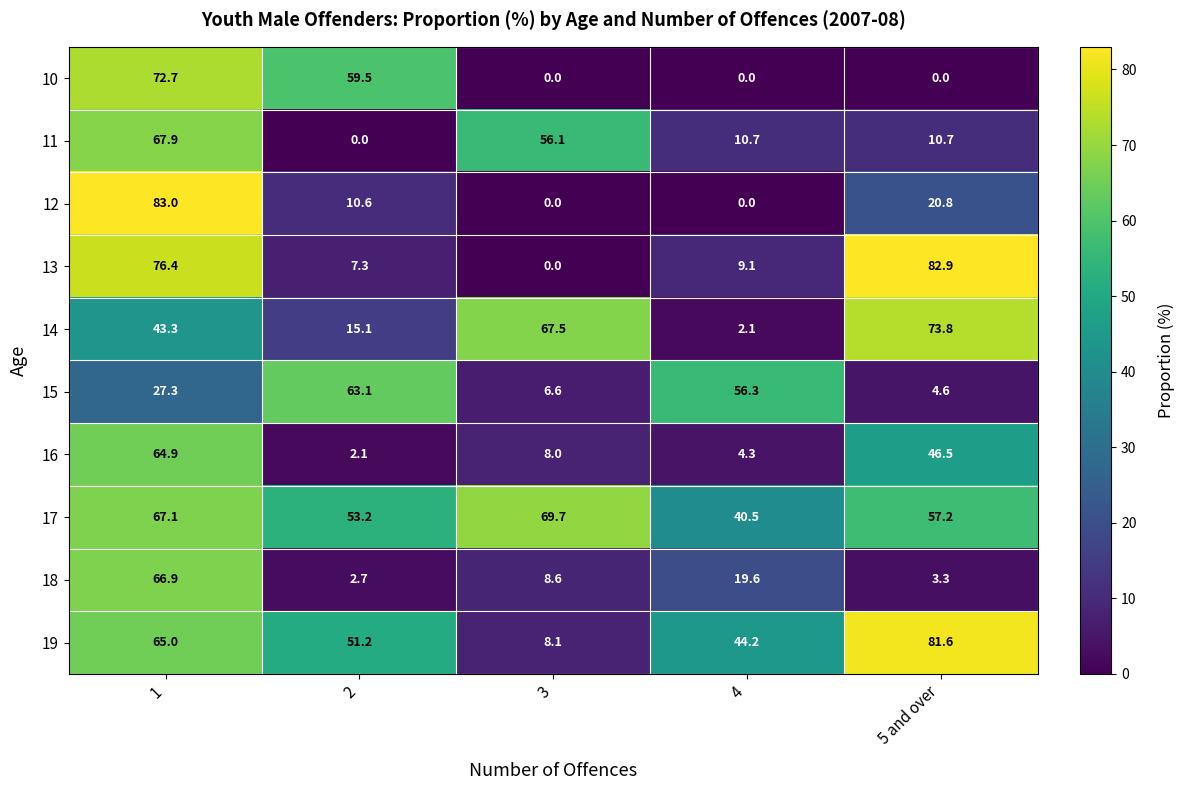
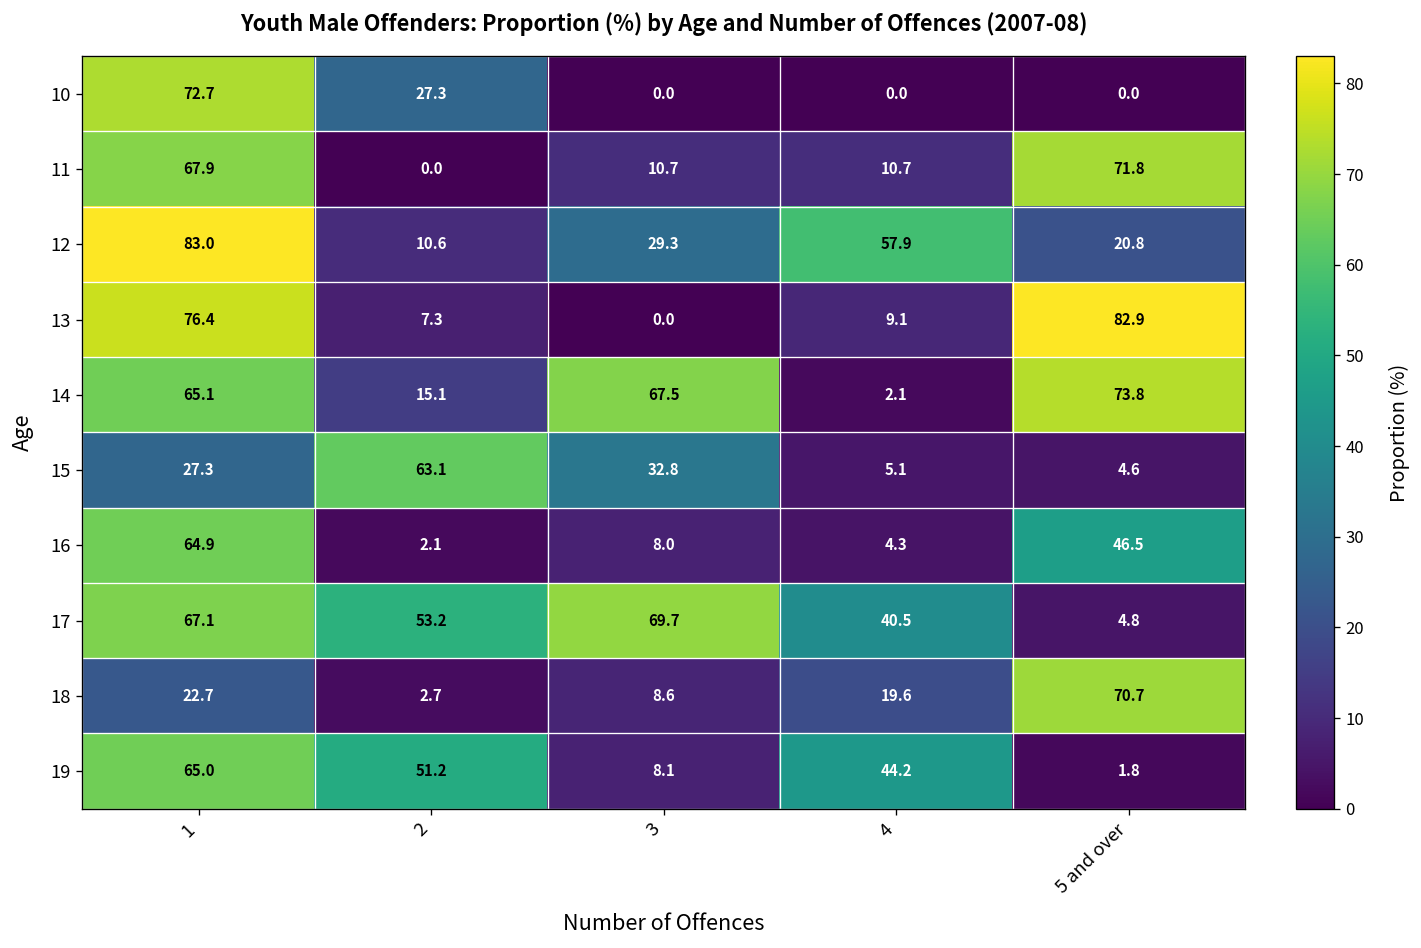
10, 2: 59.5 -> 27.3
11, 3: 56.1 -> 10.7
11, 5 and over: 10.7 -> 71.8
12, 3: 0.0 -> 29.3
12, 4: 0.0 -> 57.9
14, 1: 43.3 -> 65.1
15, 3: 6.6 -> 32.8
15, 4: 56.3 -> 5.1
17, 5 and over: 57.2 -> 4.8
18, 1: 66.9 -> 22.7
18, 5 and over: 3.3 -> 70.7
19, 5 and over: 81.6 -> 1.8
